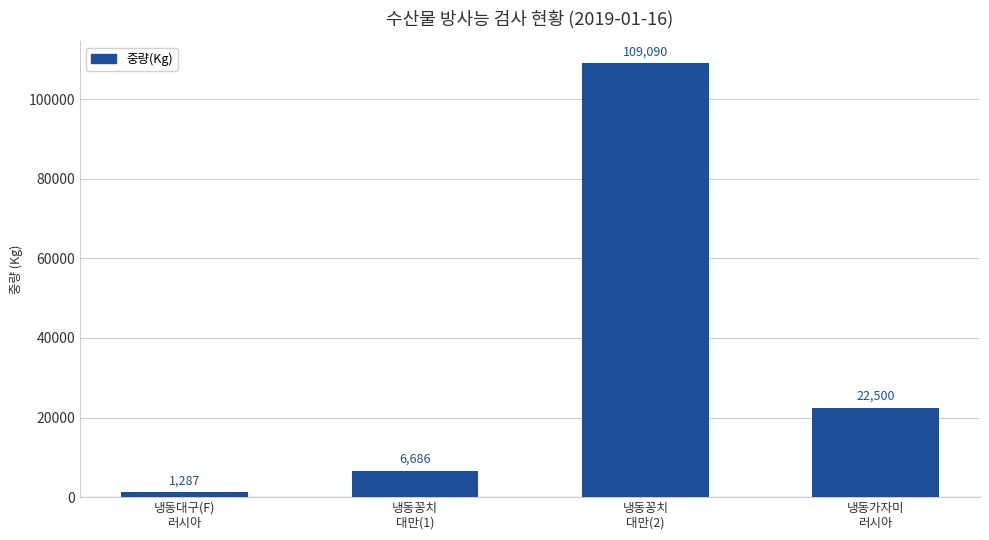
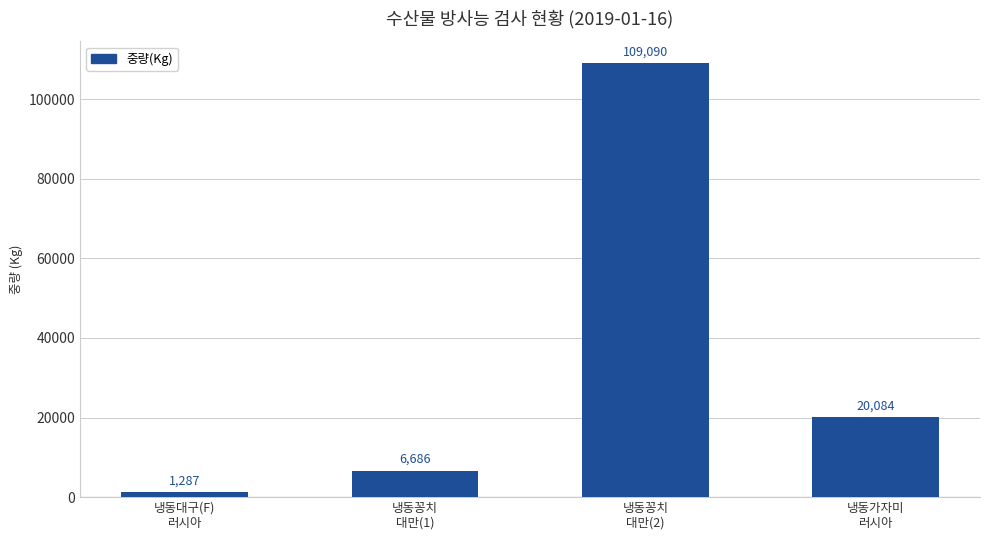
냉동가자미 러시아: 22,500 -> 20,084
